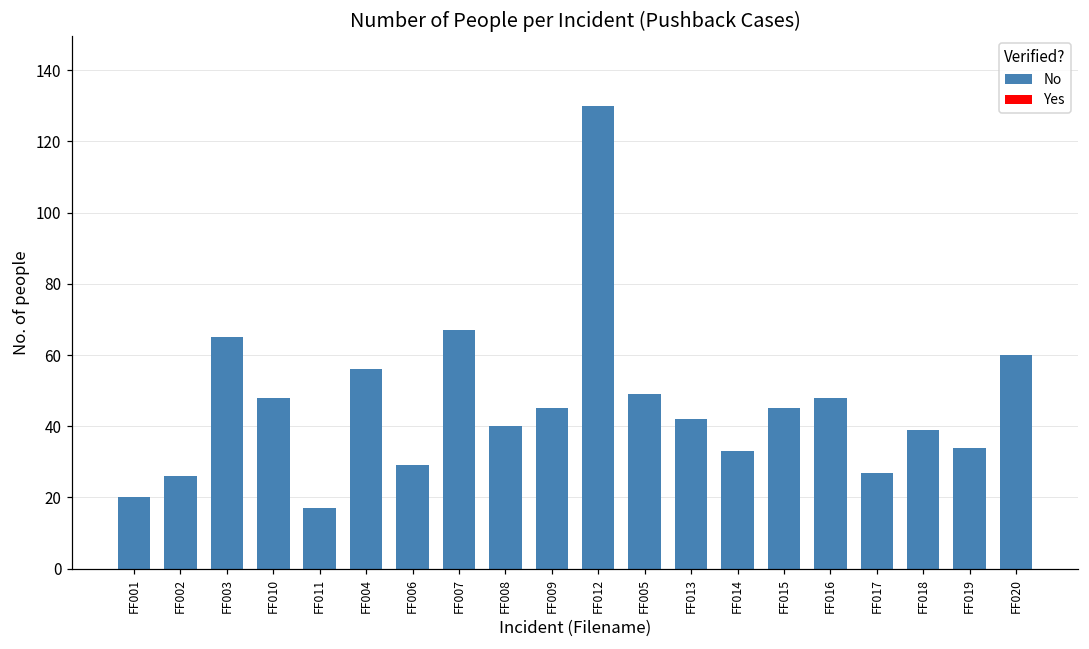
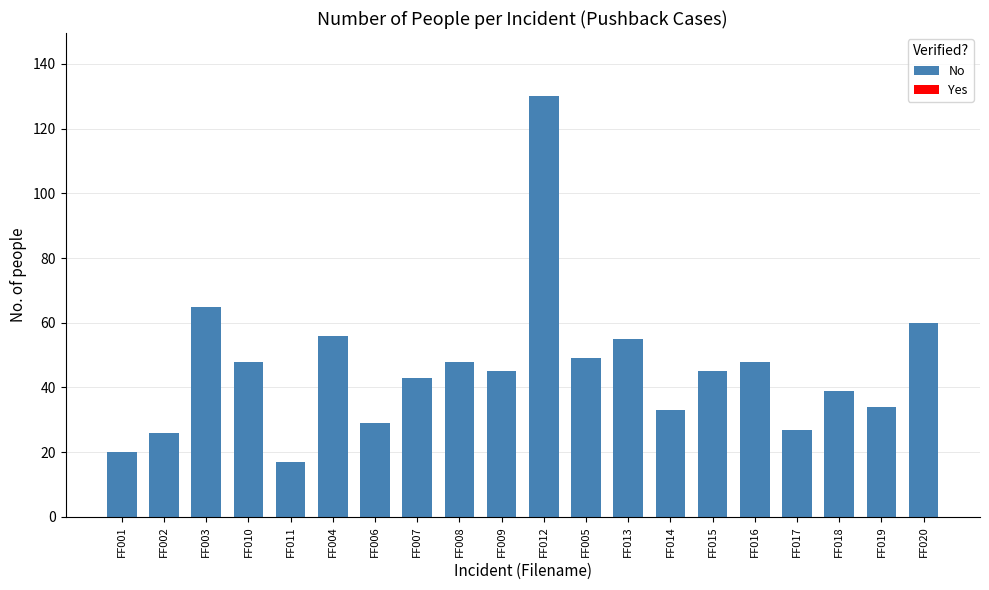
FF007: 67 -> 43
FF008: 40 -> 48
FF013: 42 -> 55
